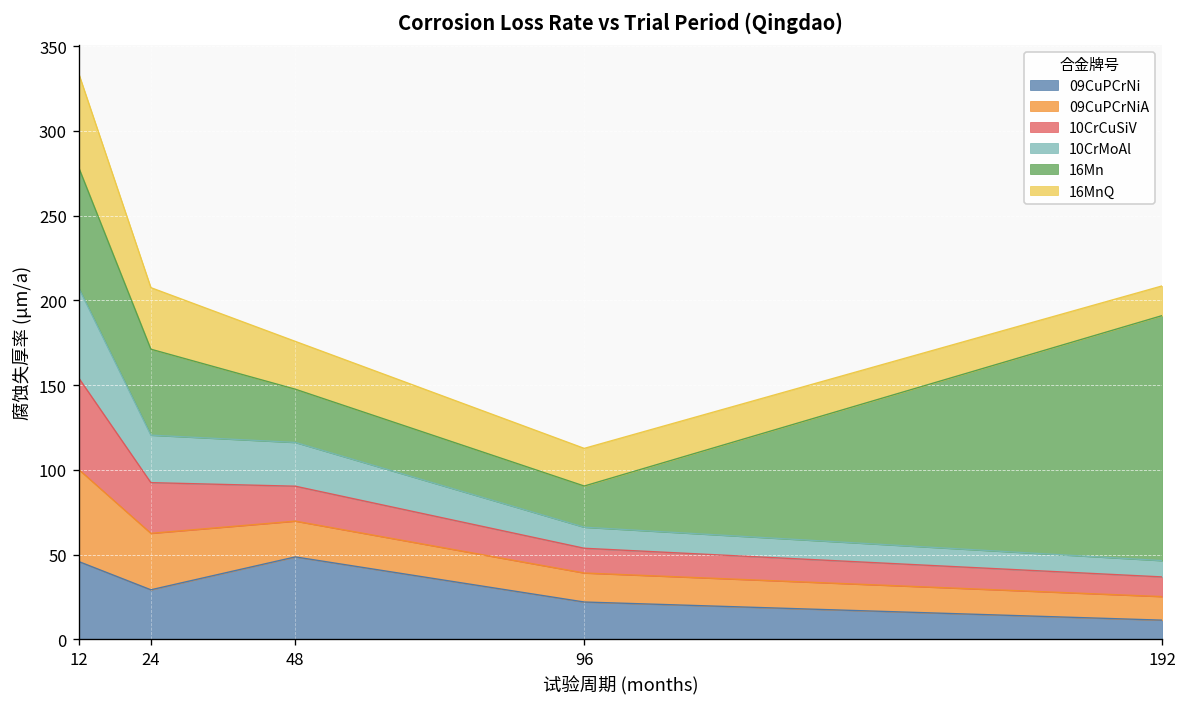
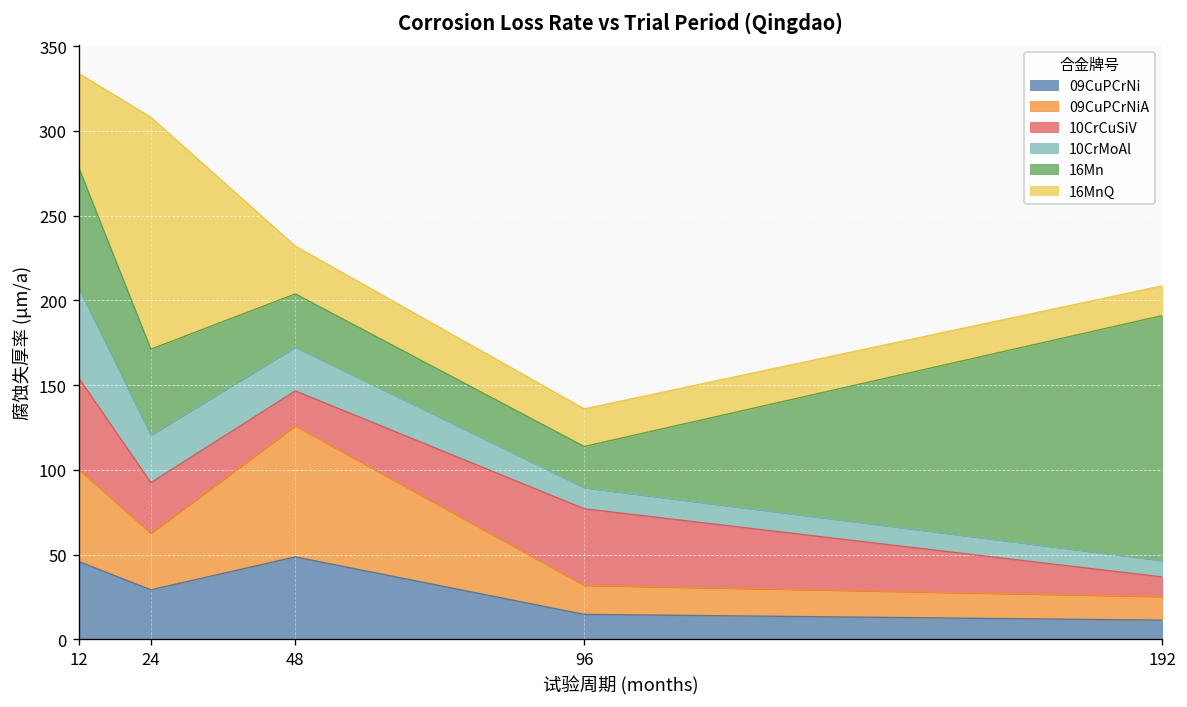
16MnQ, 24: 36 -> 137
09CuPCrNiA, 48: 21 -> 77
09CuPCrNi, 96: 22 -> 15
10CrCuSiV, 96: 15 -> 45
